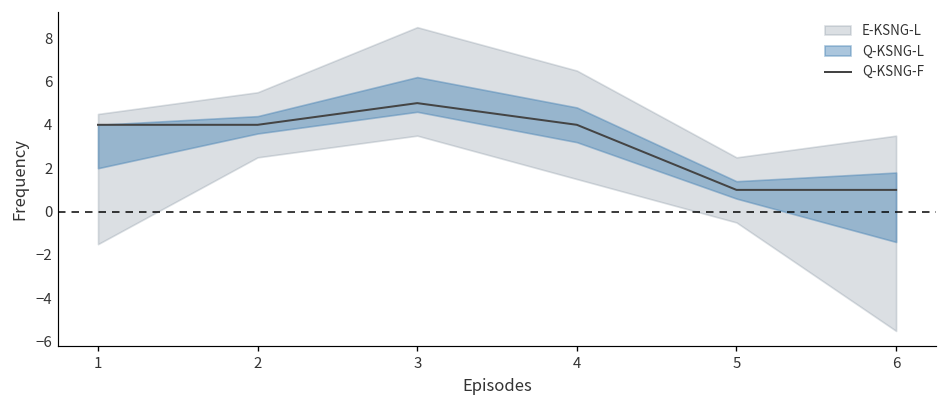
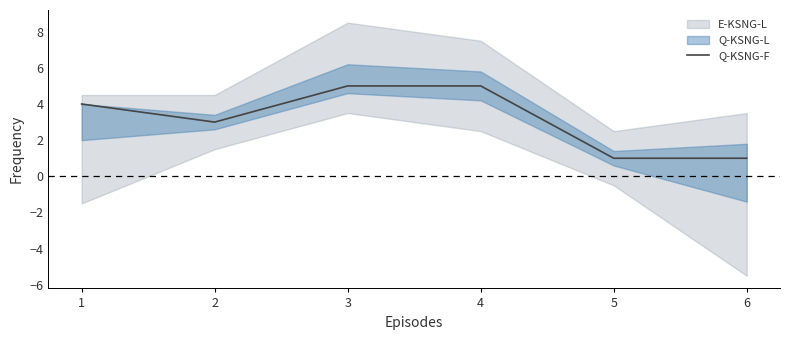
Q-KSNG-F, 2: 4 -> 3
Q-KSNG-F, 4: 4 -> 5
